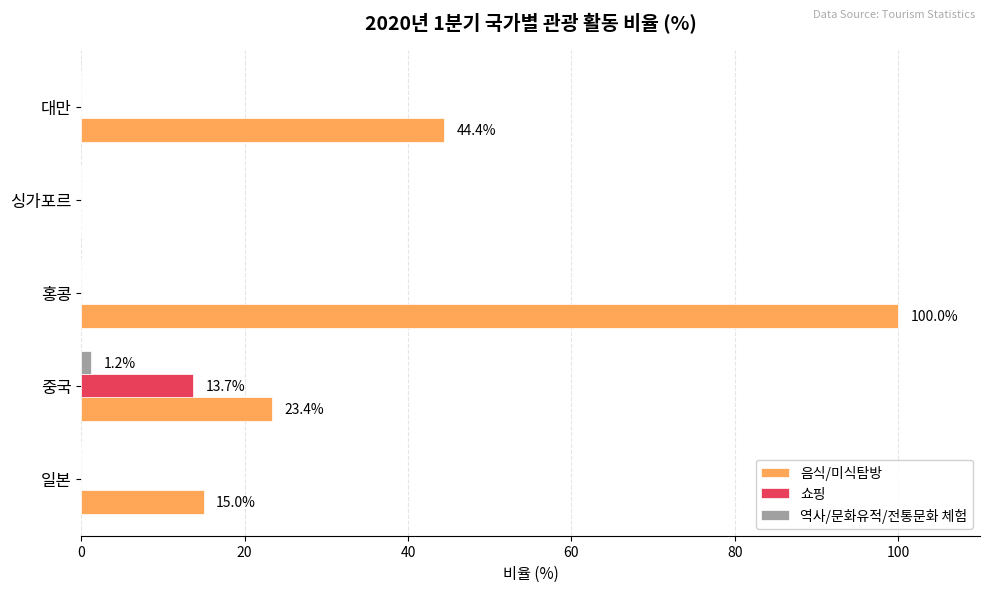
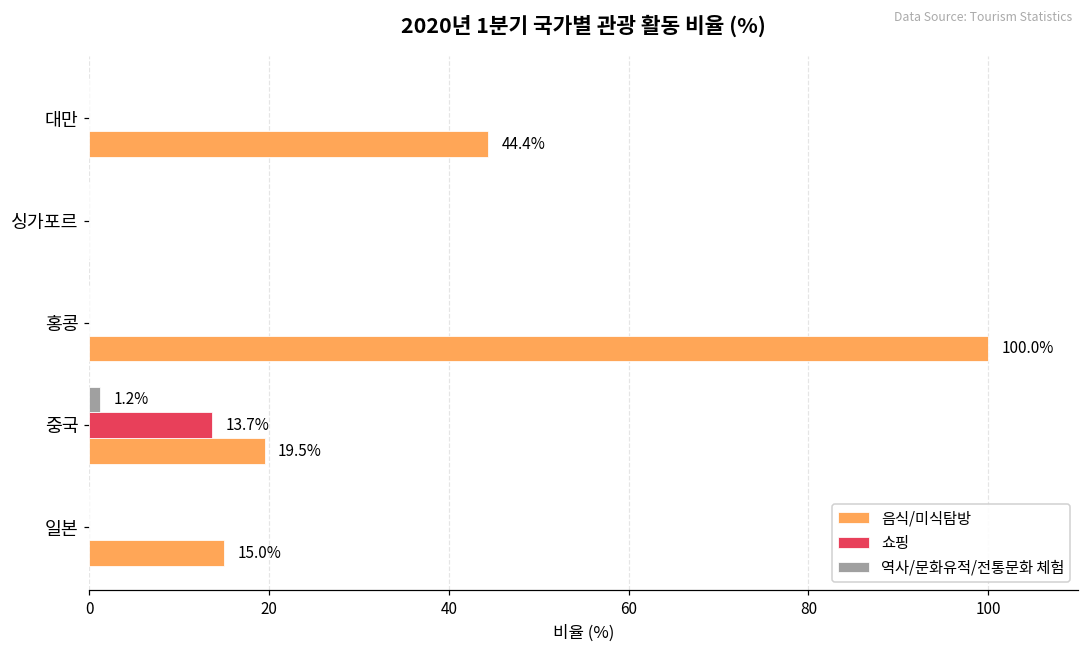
음식/미식탐방, 중국: 23.4% -> 19.5%
